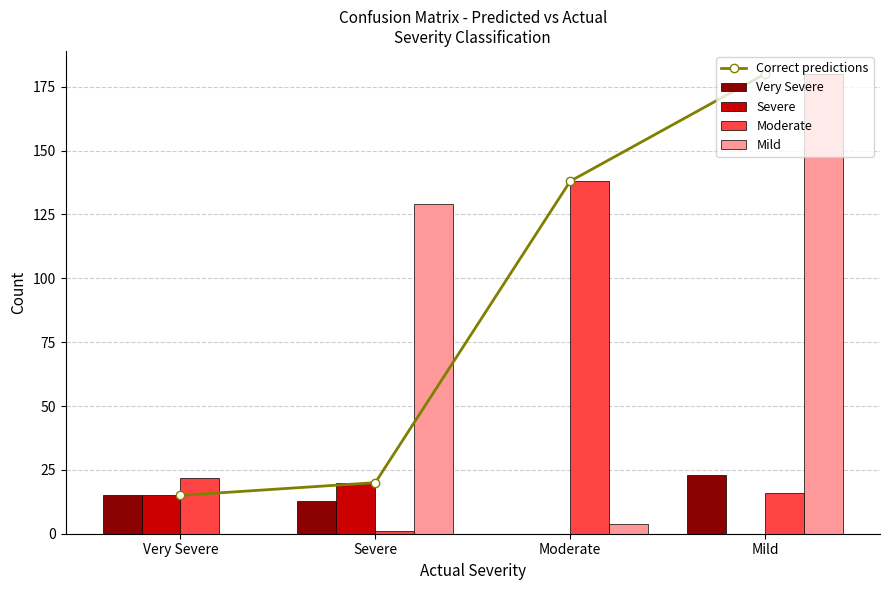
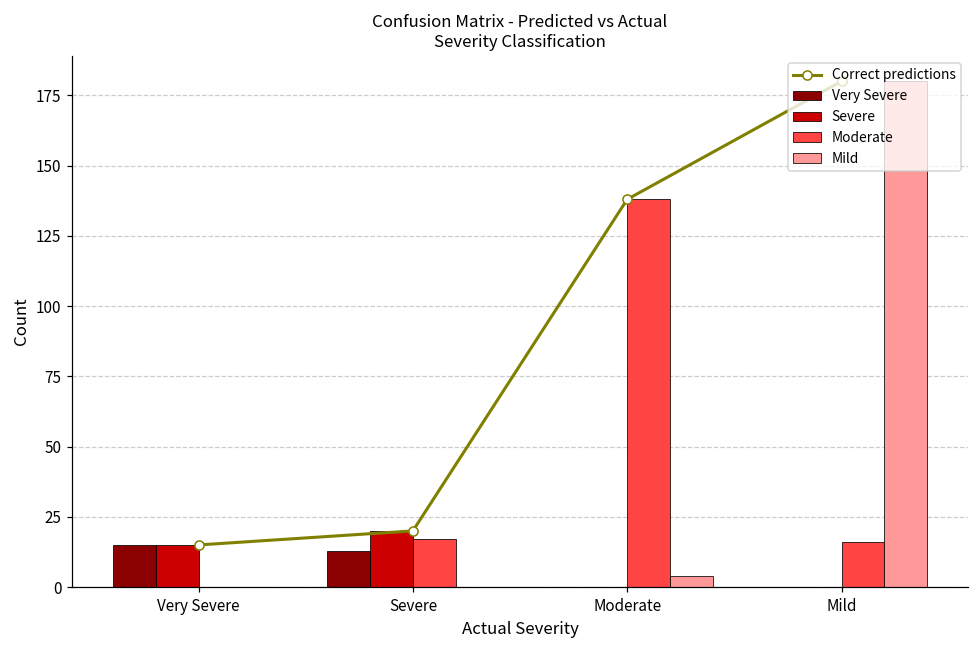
Moderate, Very Severe: 22 -> 0
Moderate, Severe: 1 -> 17
Mild, Severe: 129 -> 0
Very Severe, Mild: 23 -> 0
